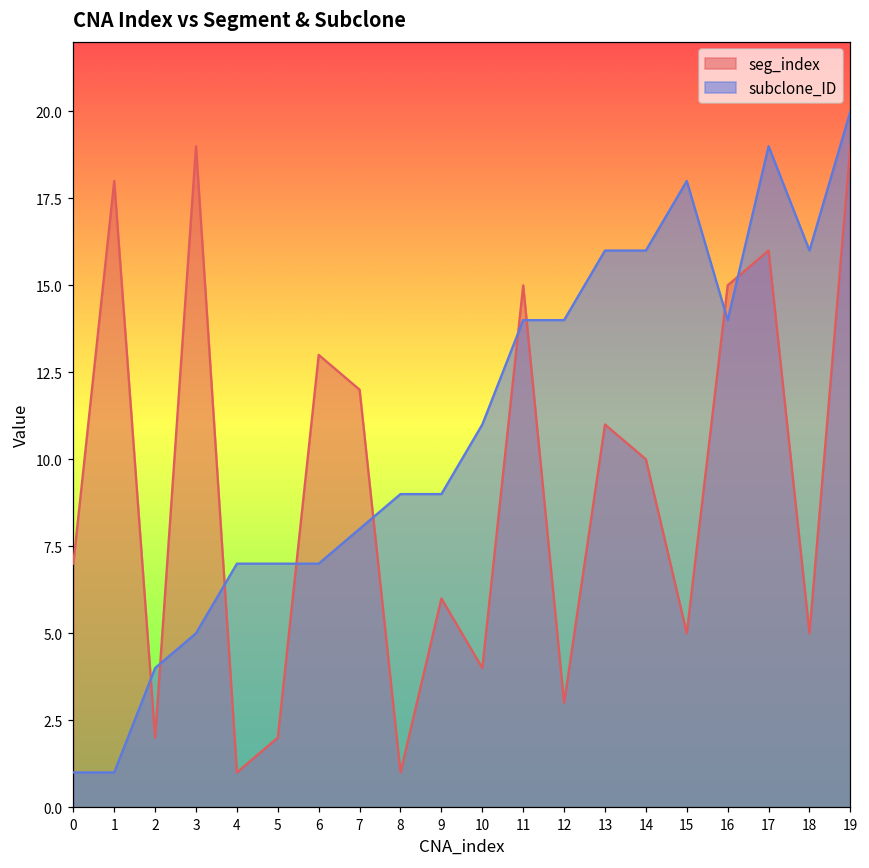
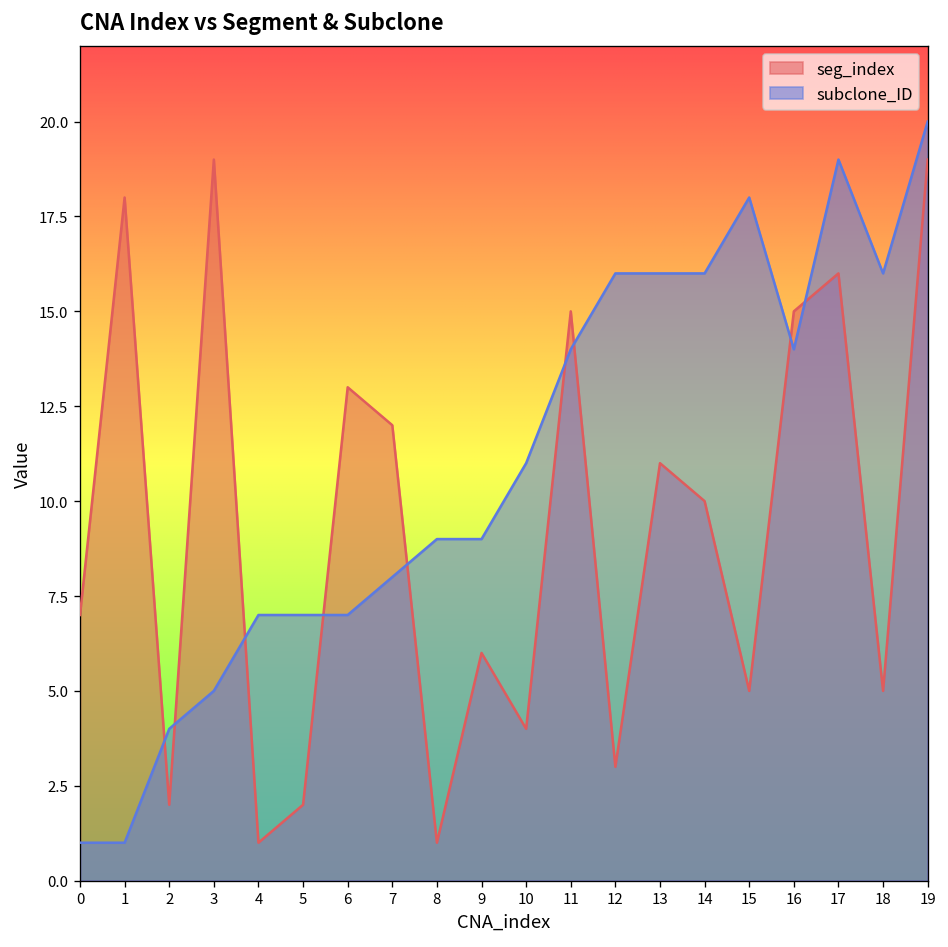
subclone_ID, 12: 14 -> 16
